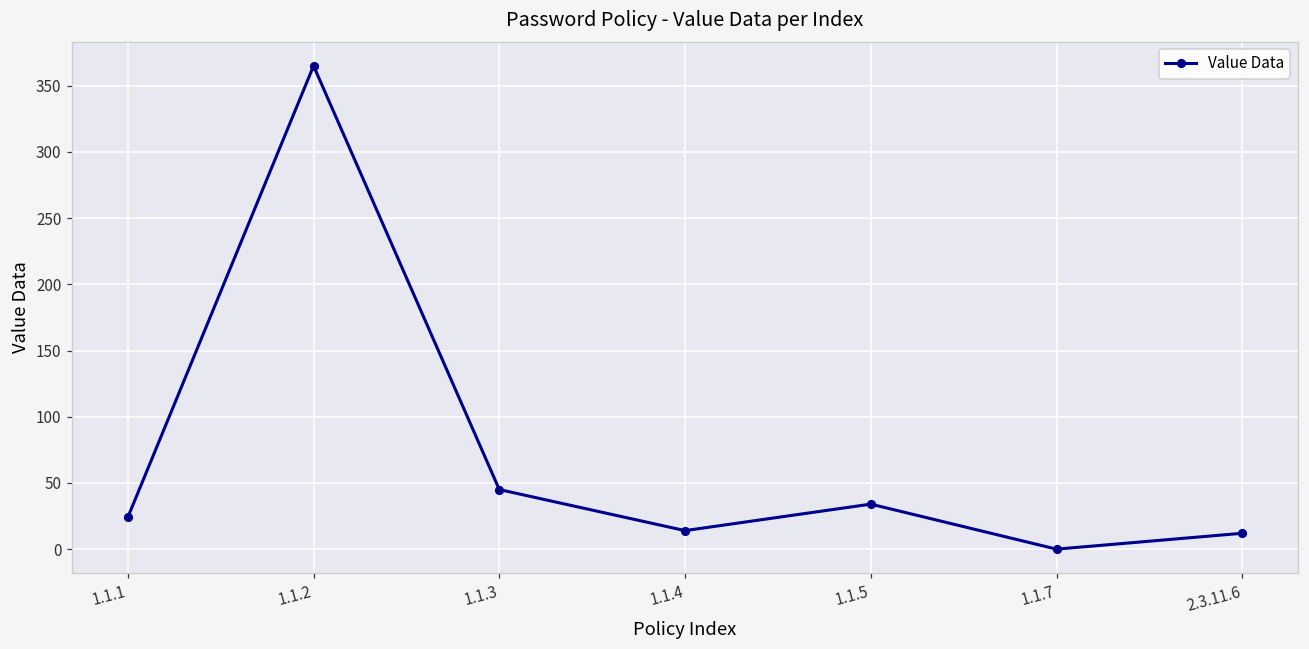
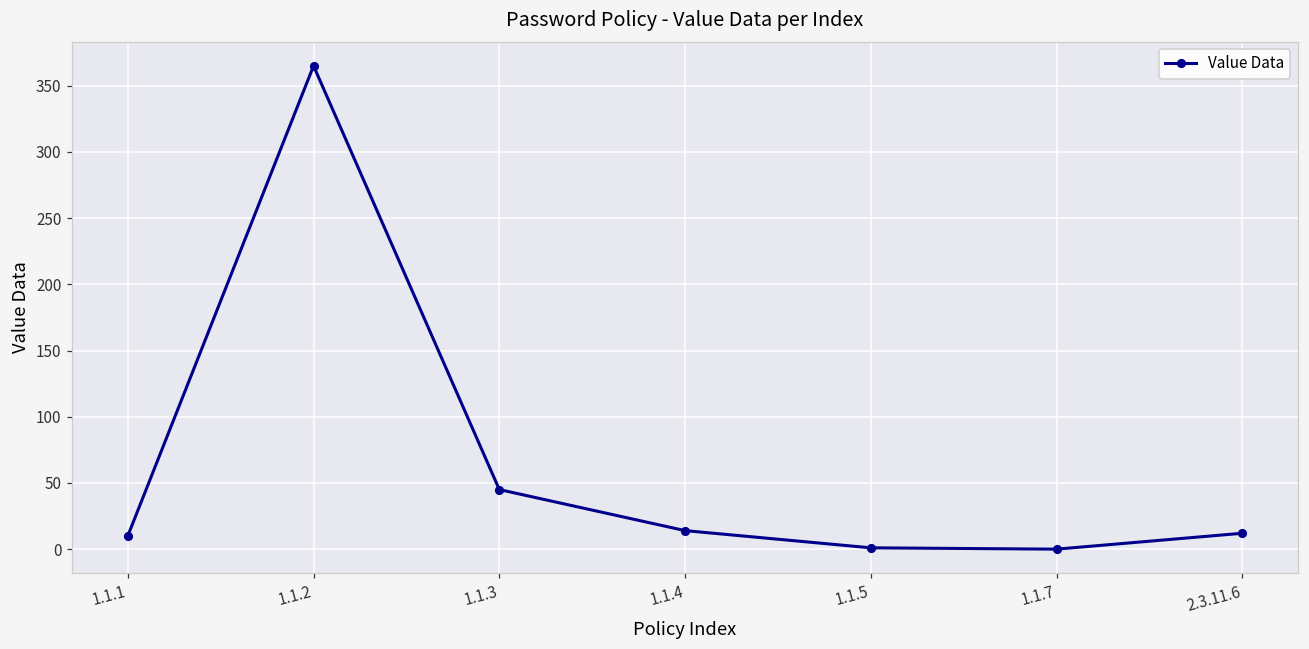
1.1.1: 24 -> 10
1.1.5: 34 -> 1
